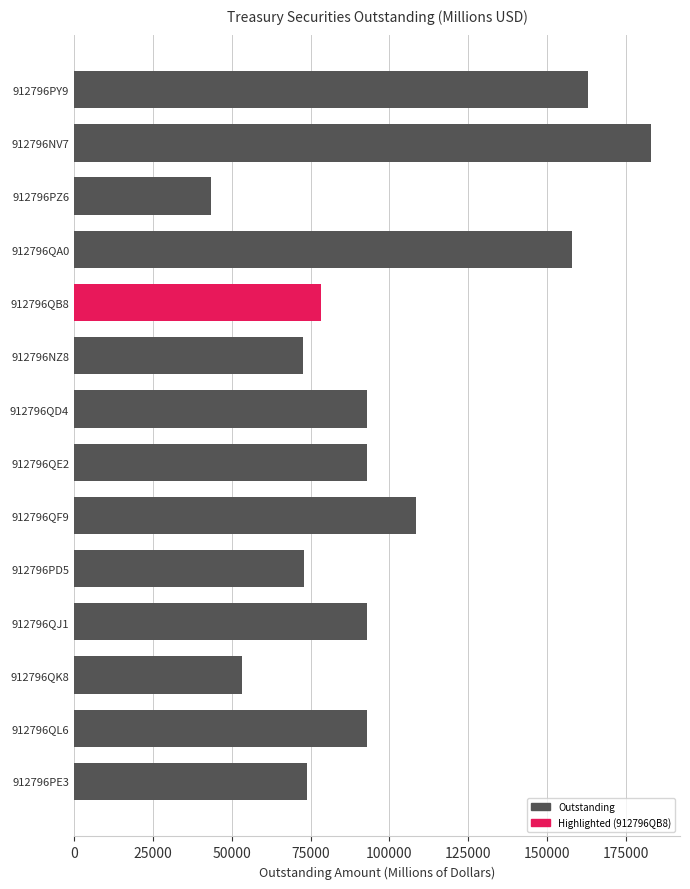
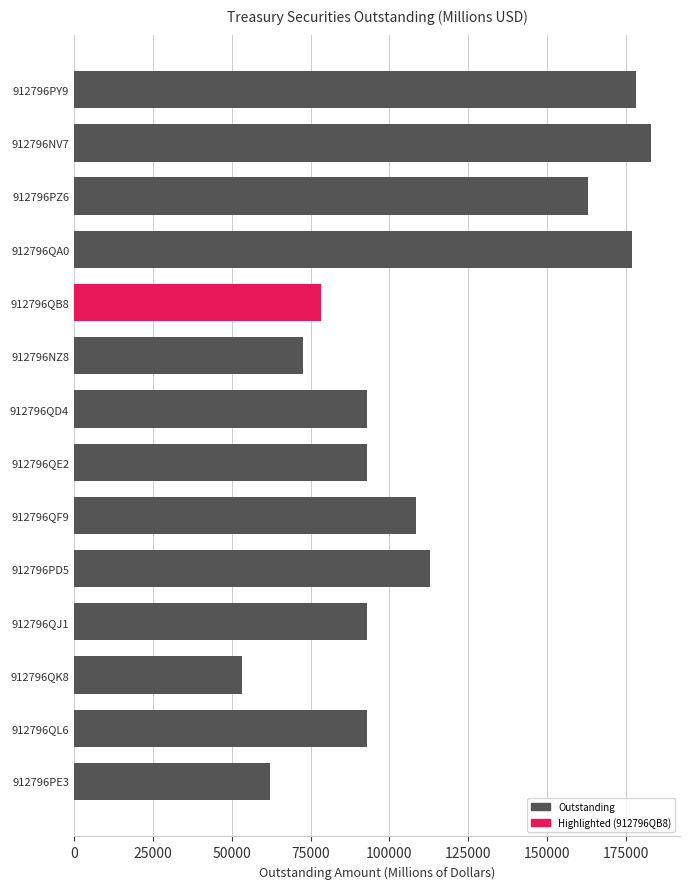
912796PY9: 163000 -> 178000
912796PZ6: 43000 -> 163000
912796QA0: 158000 -> 177000
912796PD5: 73000 -> 113000
912796PE3: 74000 -> 62000
